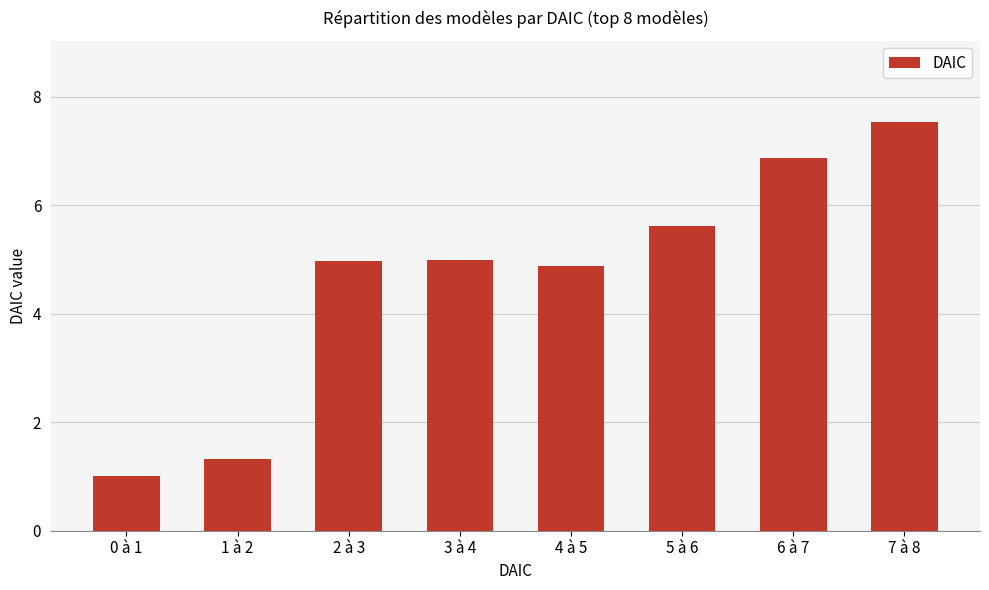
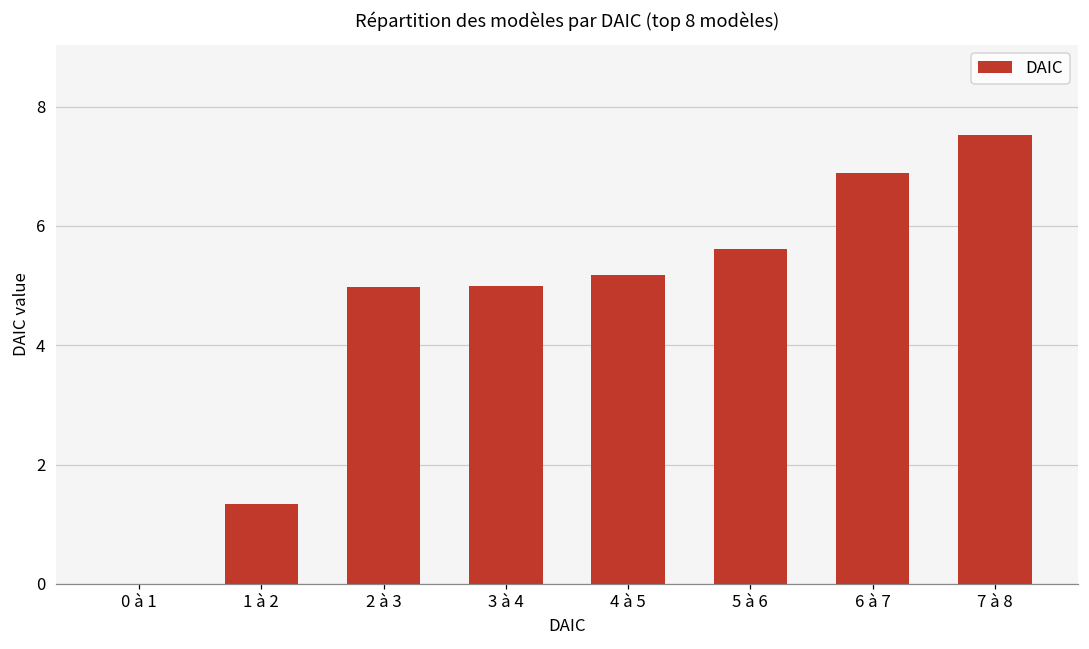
0 à 1: 1 -> 0
4 à 5: 4.9 -> 5.2
